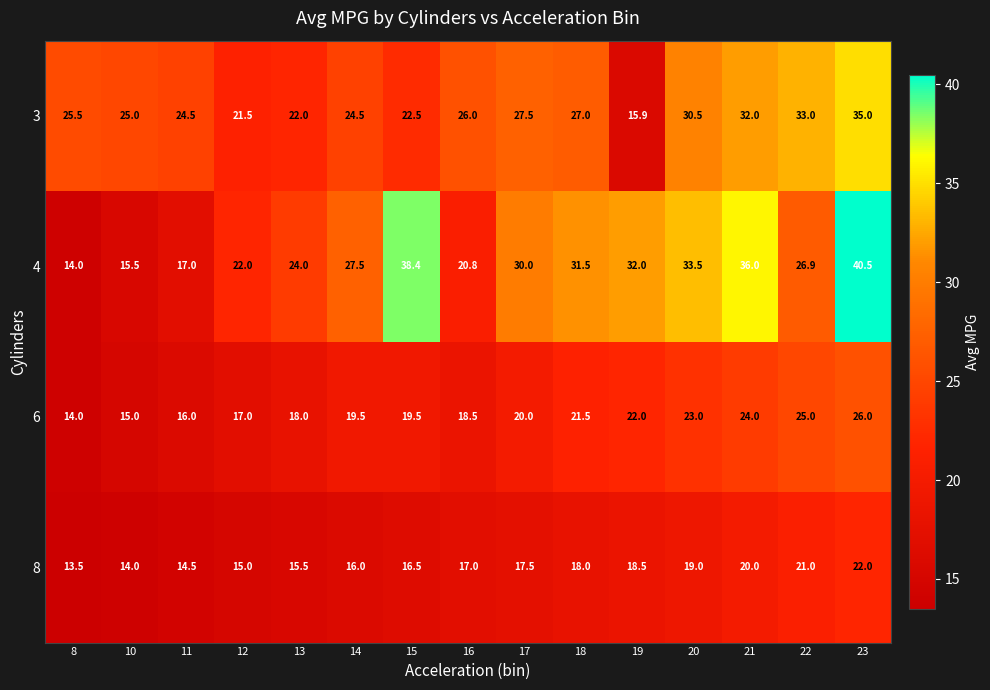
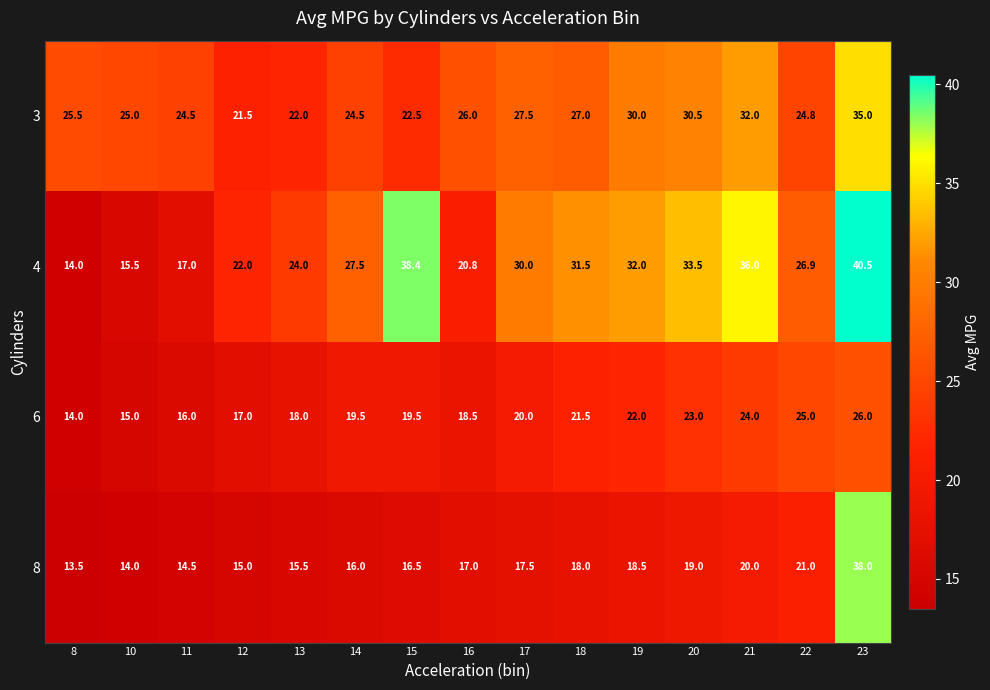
3, 19: 15.9 -> 30.0
3, 22: 33.0 -> 24.8
8, 23: 22.0 -> 38.0
